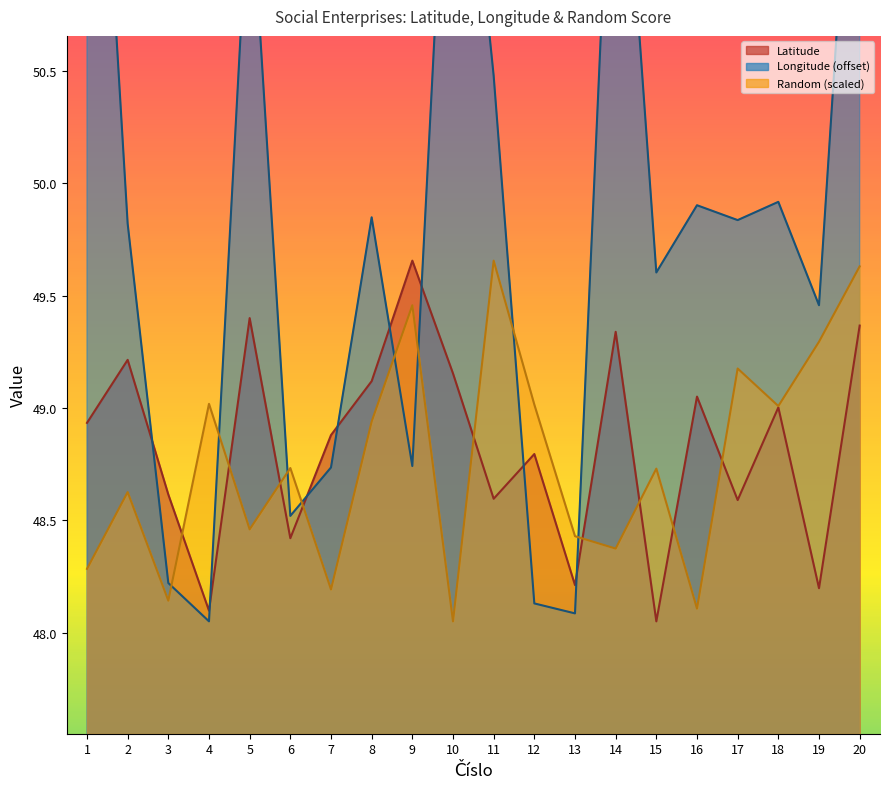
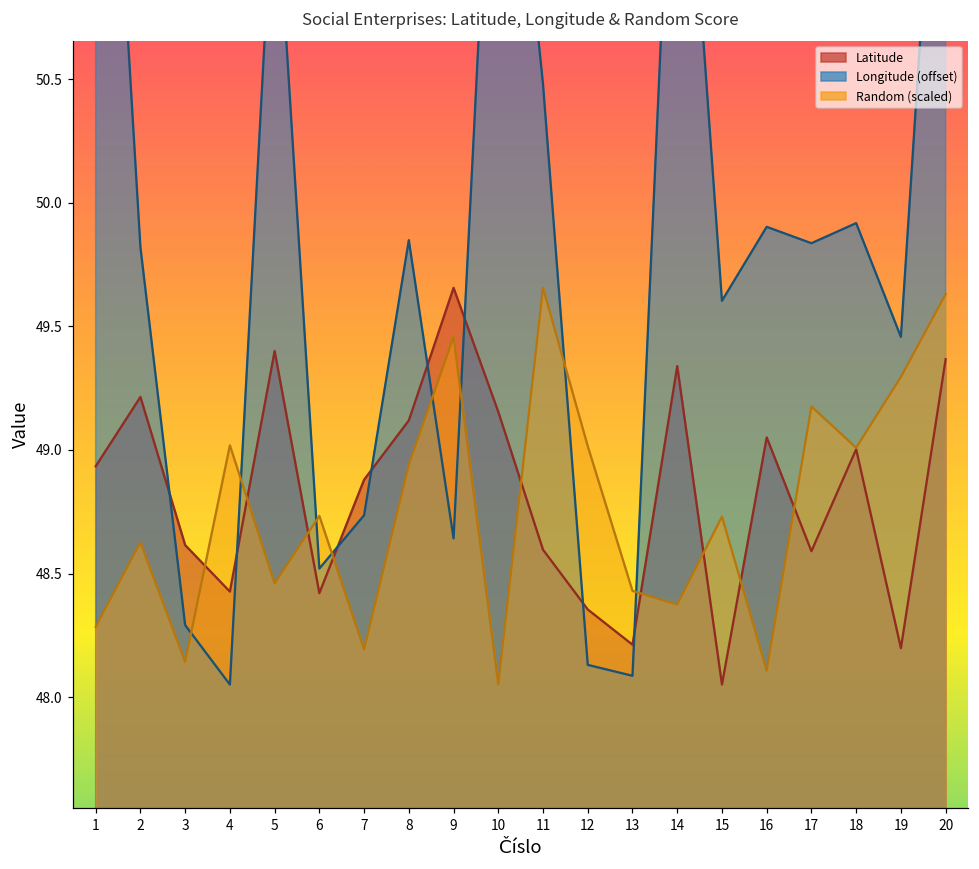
Longitude (offset), 3: 48.22 -> 48.29
Latitude, 4: 48.10 -> 48.43
Longitude (offset), 9: 48.74 -> 48.64
Latitude, 12: 48.80 -> 48.35
